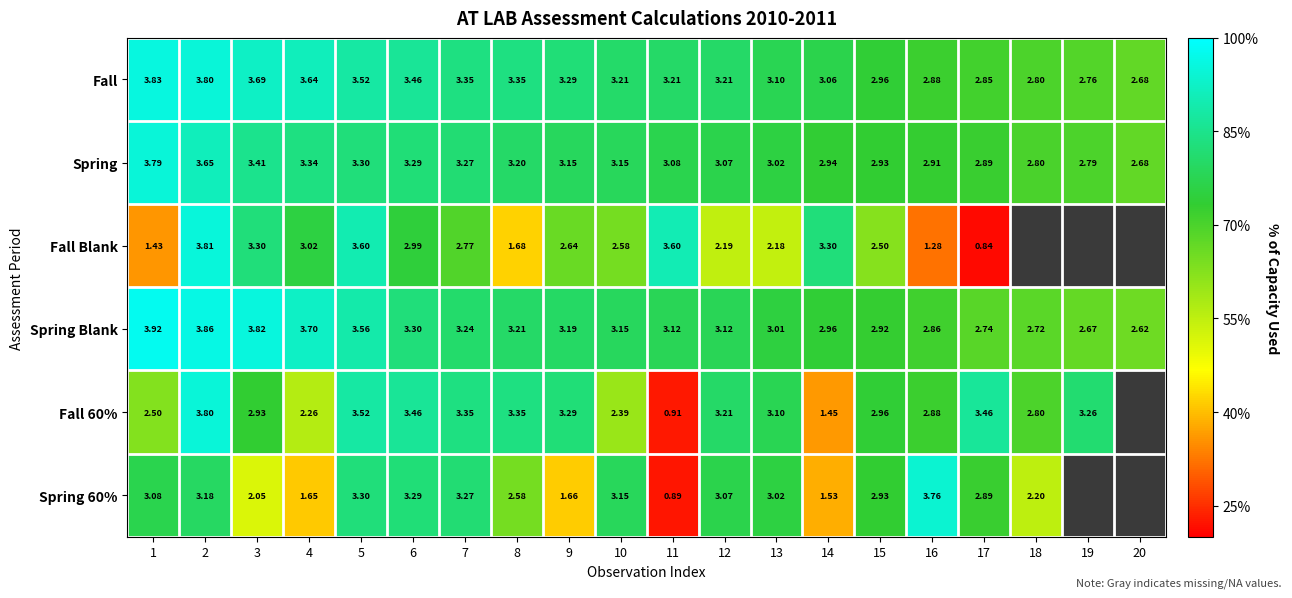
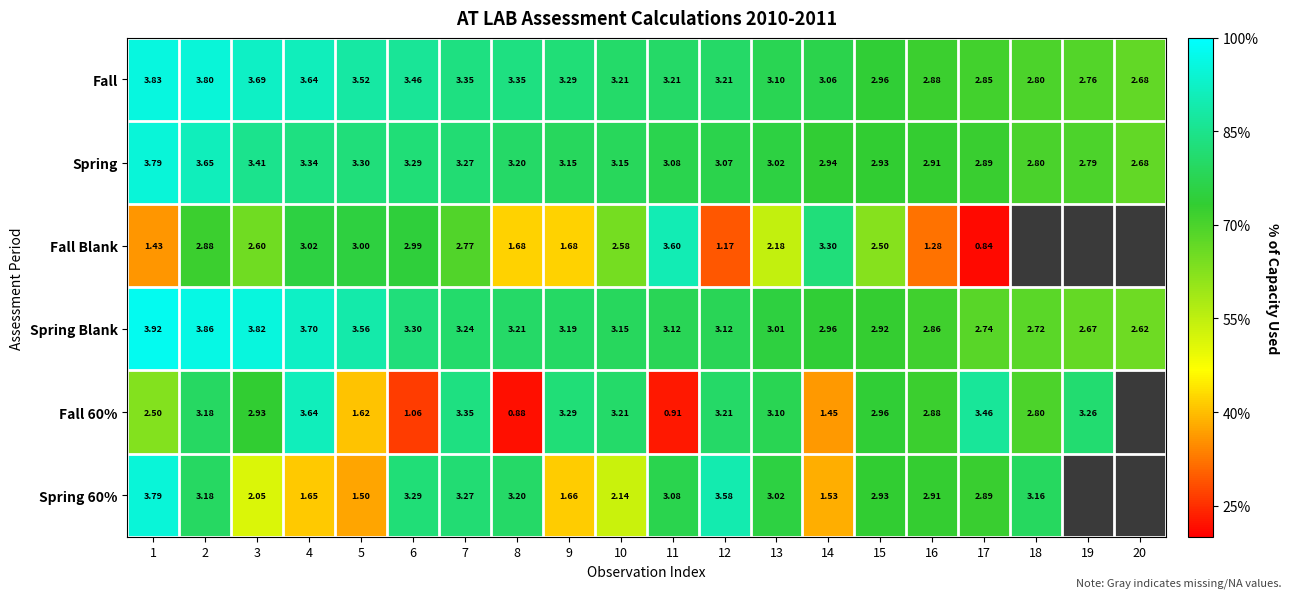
Fall Blank, 2: 3.81 -> 2.88
Fall Blank, 3: 3.30 -> 2.60
Fall Blank, 5: 3.60 -> 3.00
Fall Blank, 9: 2.64 -> 1.68
Fall Blank, 12: 2.19 -> 1.17
Fall 60%, 2: 3.80 -> 3.18
Fall 60%, 4: 2.26 -> 3.64
Fall 60%, 5: 3.52 -> 1.62
Fall 60%, 6: 3.46 -> 1.06
Fall 60%, 8: 3.35 -> 0.88
Fall 60%, 10: 2.39 -> 3.21
Spring 60%, 1: 3.08 -> 3.79
Spring 60%, 5: 3.30 -> 1.50
Spring 60%, 8: 2.58 -> 3.20
Spring 60%, 10: 3.15 -> 2.14
Spring 60%, 11: 0.89 -> 3.08
Spring 60%, 12: 3.07 -> 3.58
Spring 60%, 16: 3.76 -> 2.91
Spring 60%, 18: 2.20 -> 3.16
